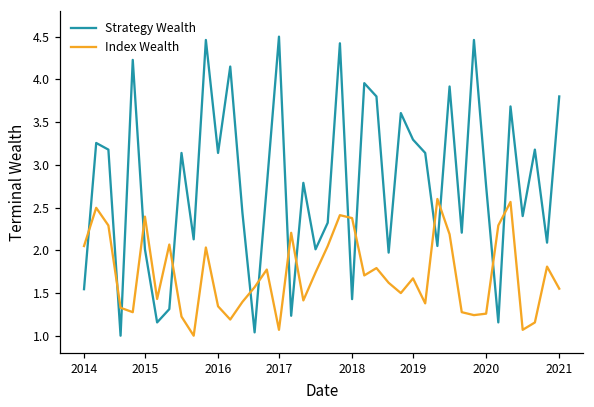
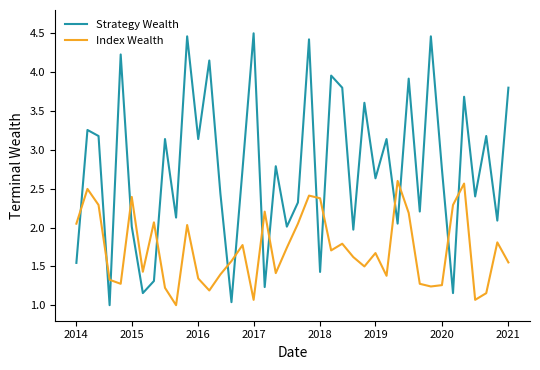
Strategy Wealth, 2019: 3.3 -> 2.6
